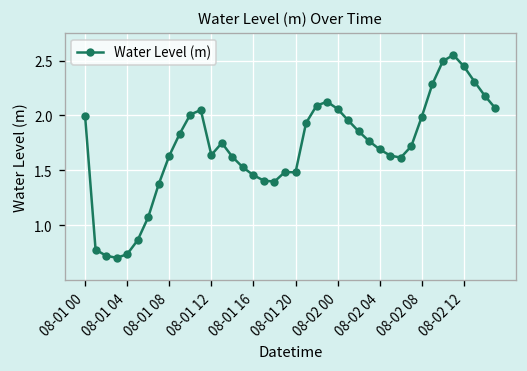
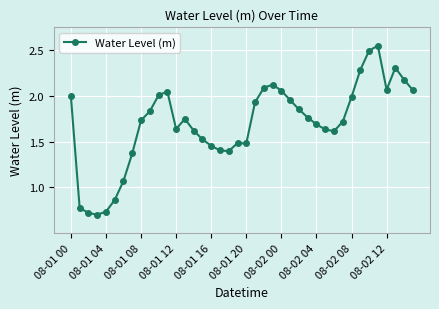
08-01 08: 1.6 -> 1.7
08-02 12: 2.4 -> 2.1
